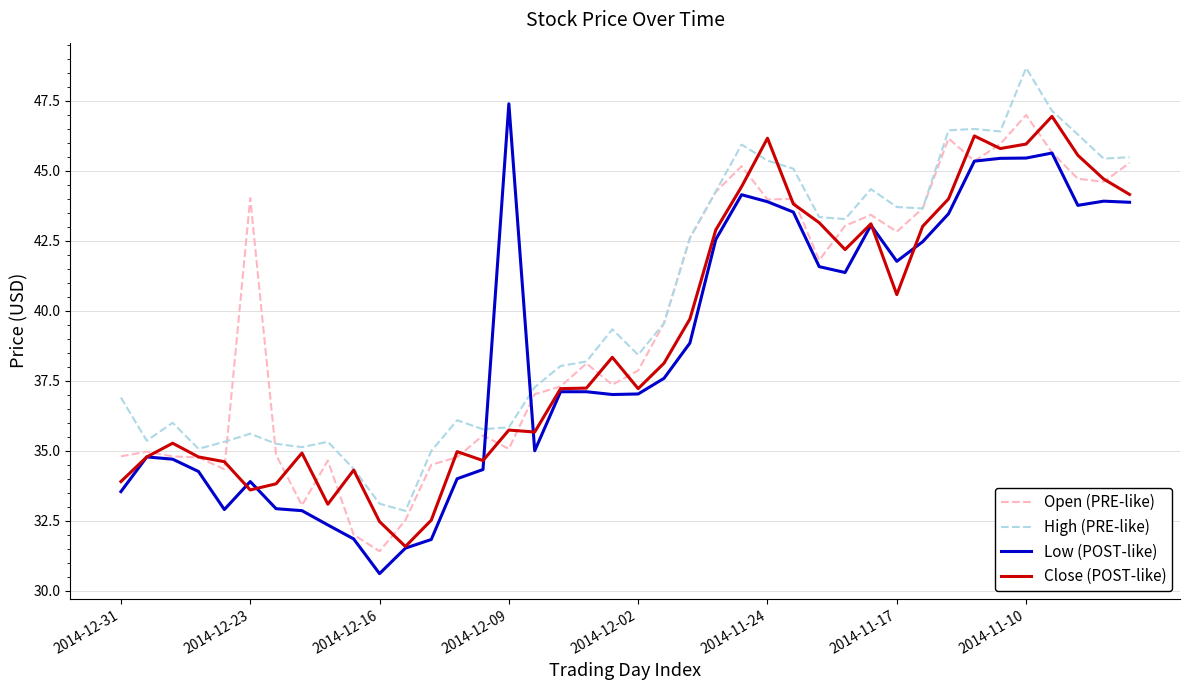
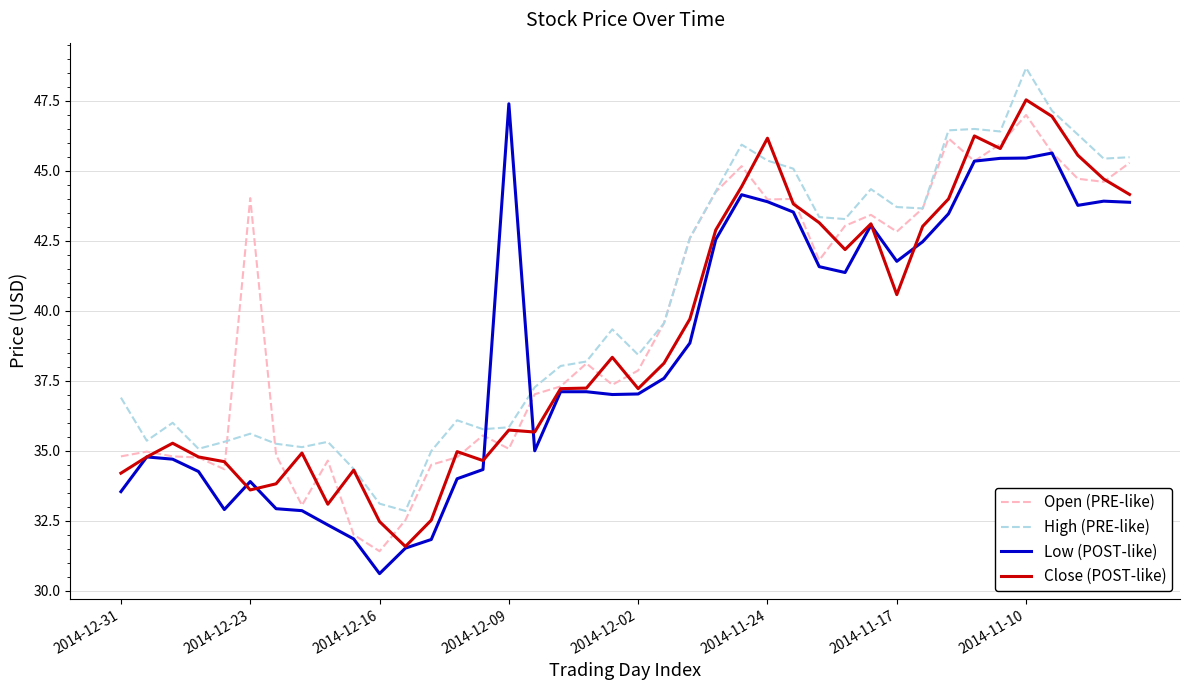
Close (POST-like), 2014-12-31: 33.9 -> 34.2
Close (POST-like), 2014-11-10: 46.0 -> 47.5
